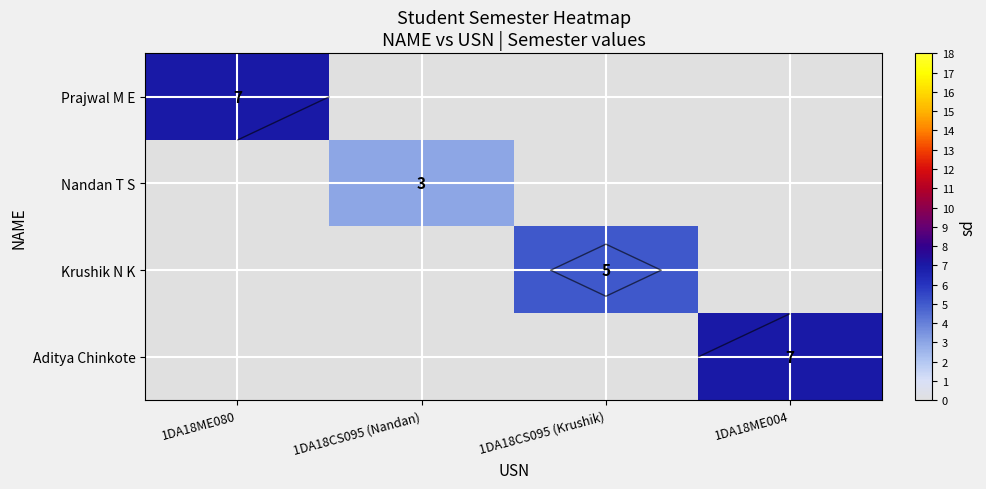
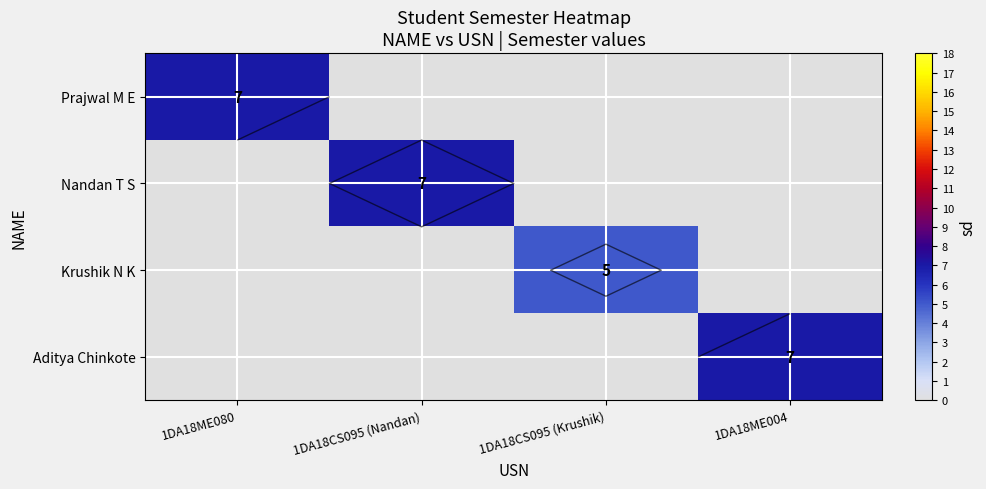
Nandan T S, 1DA18CS095 (Nandan): 3 -> 7
